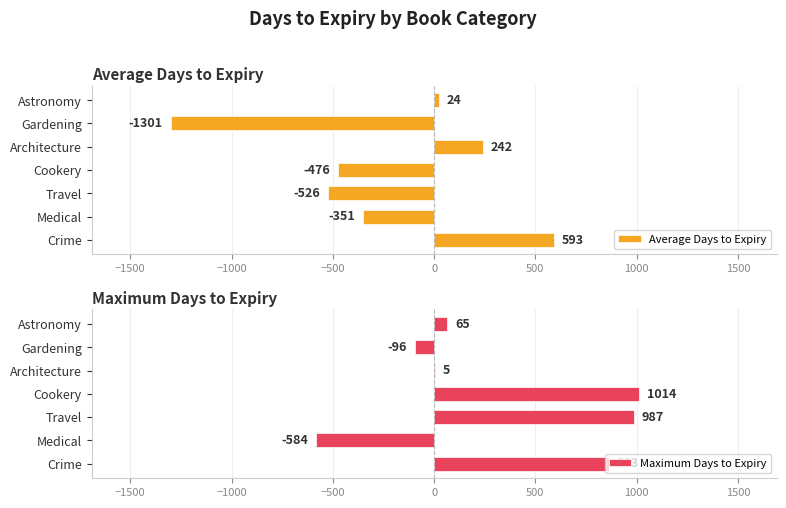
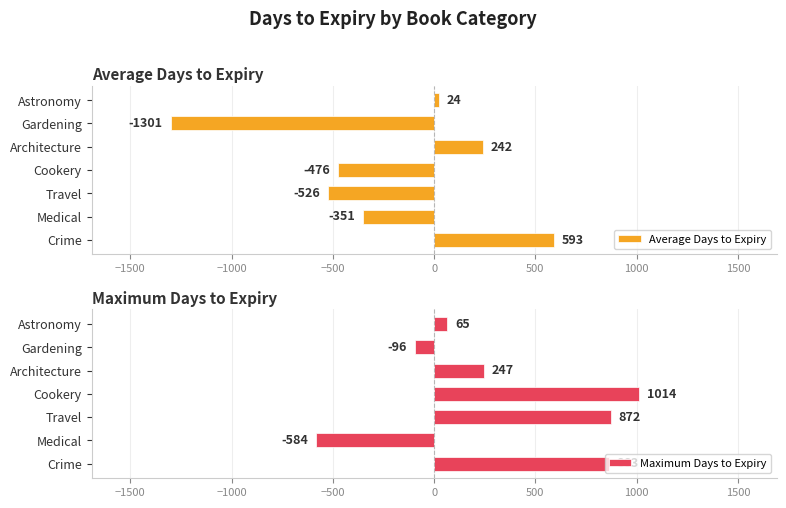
Maximum Days to Expiry, Architecture: 5 -> 247
Maximum Days to Expiry, Travel: 987 -> 872
